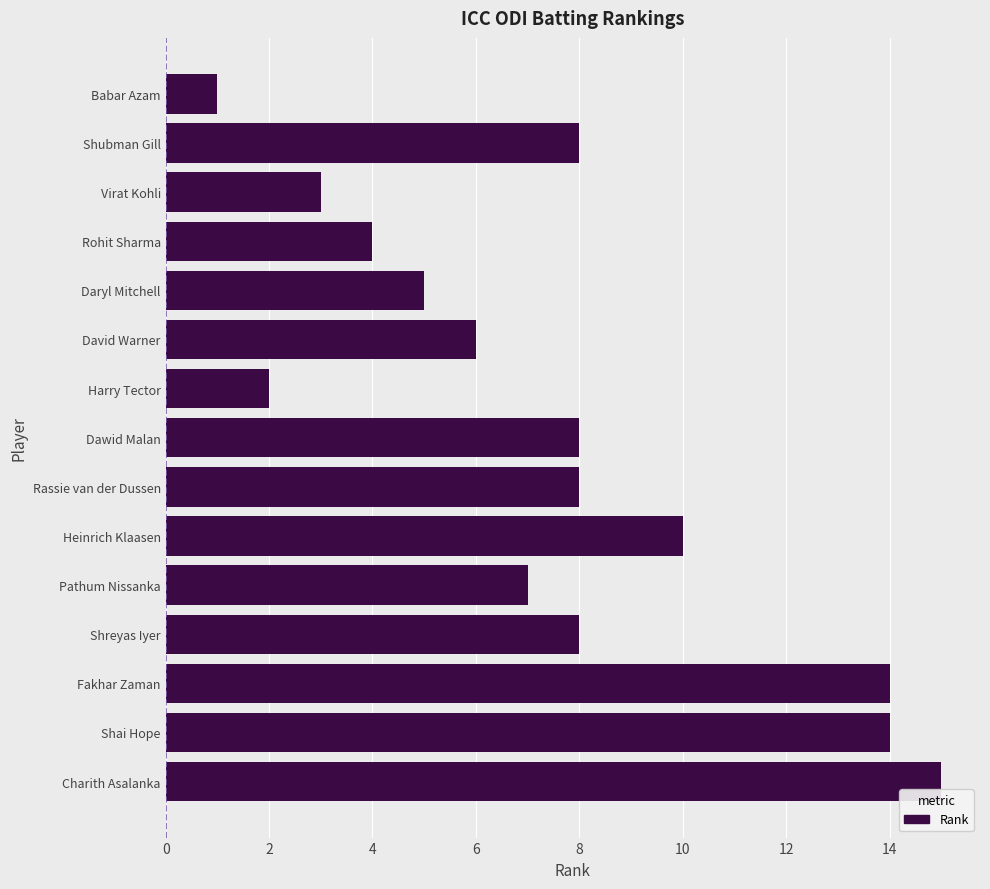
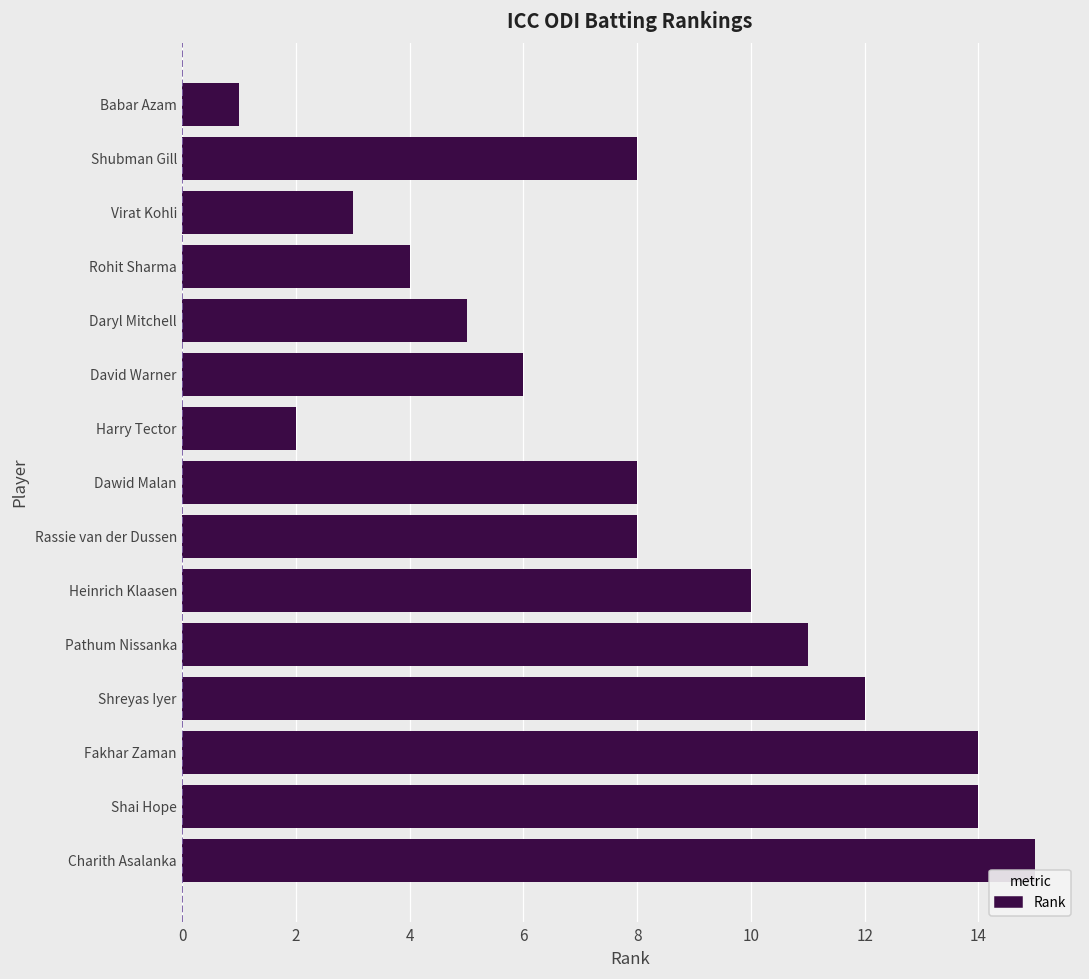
Pathum Nissanka: 7 -> 11
Shreyas Iyer: 8 -> 12
